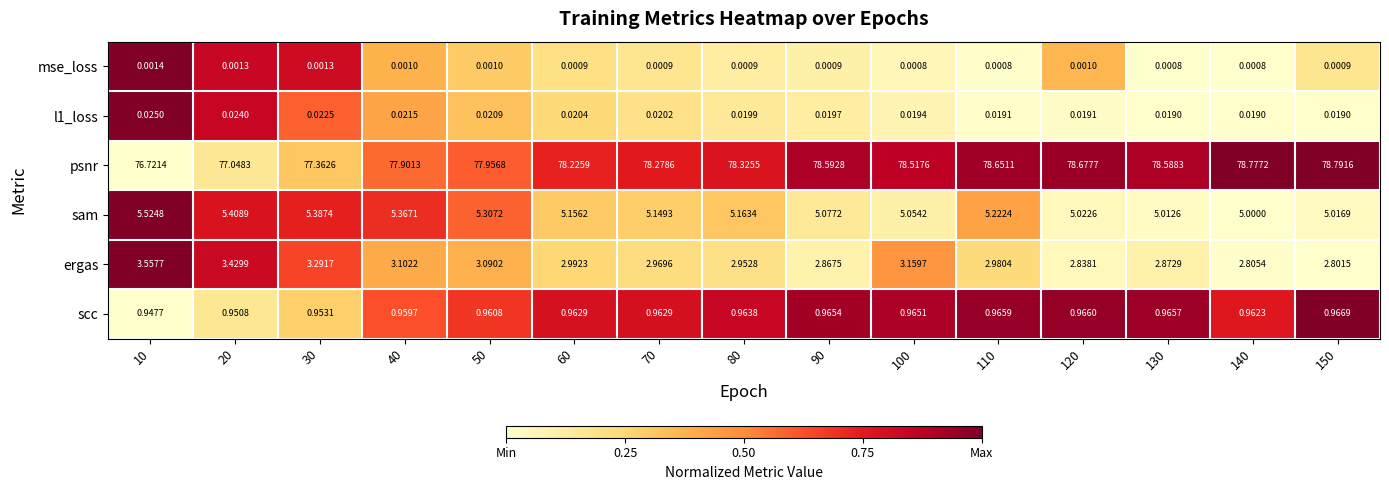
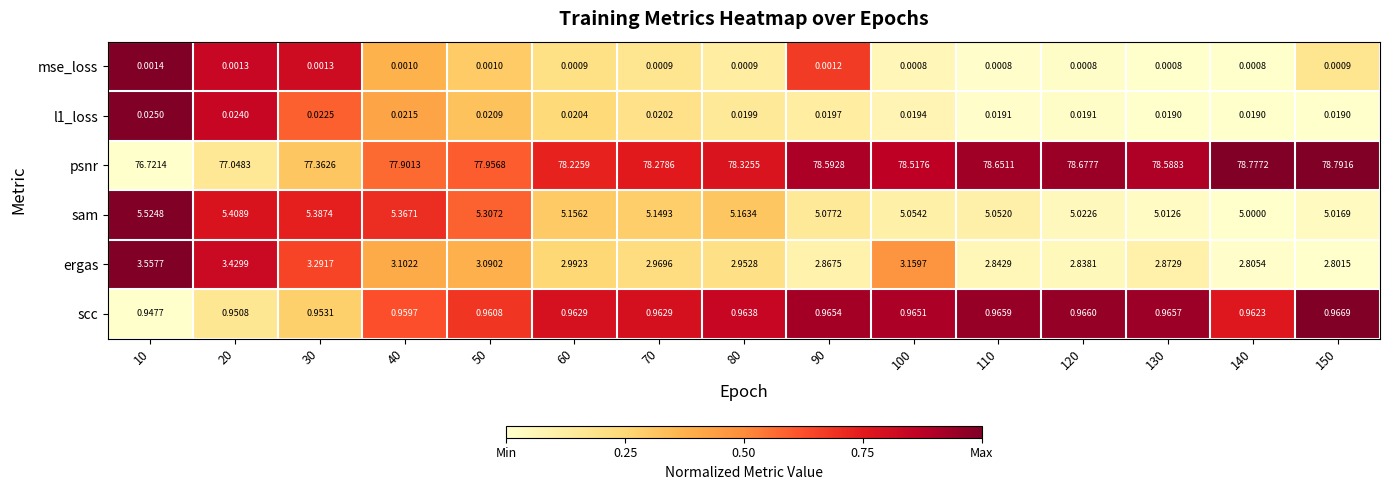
mse_loss, 90: 0.0009 -> 0.0012
mse_loss, 120: 0.0010 -> 0.0008
sam, 110: 5.2224 -> 5.0520
ergas, 110: 2.9804 -> 2.8429
